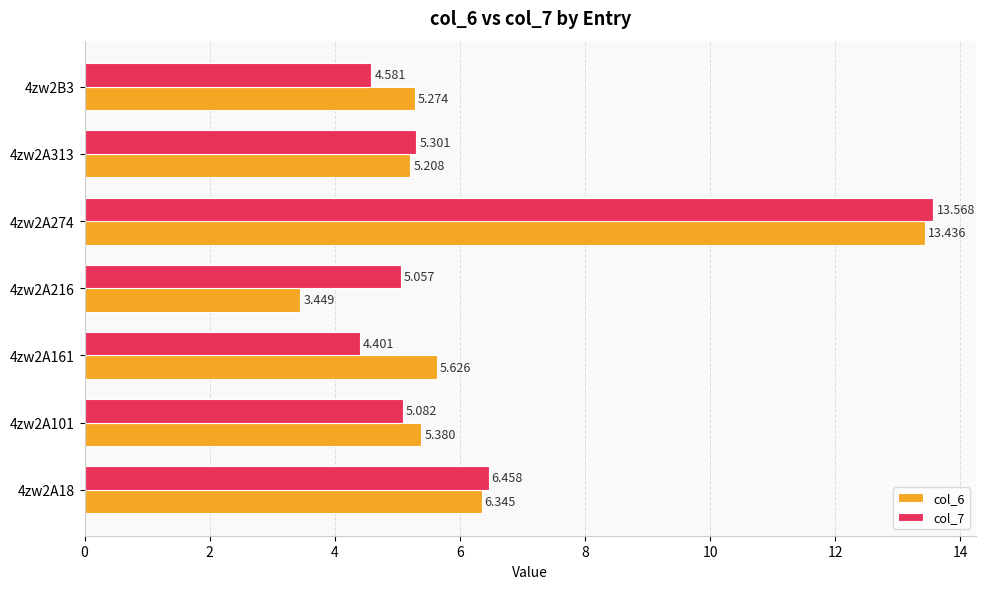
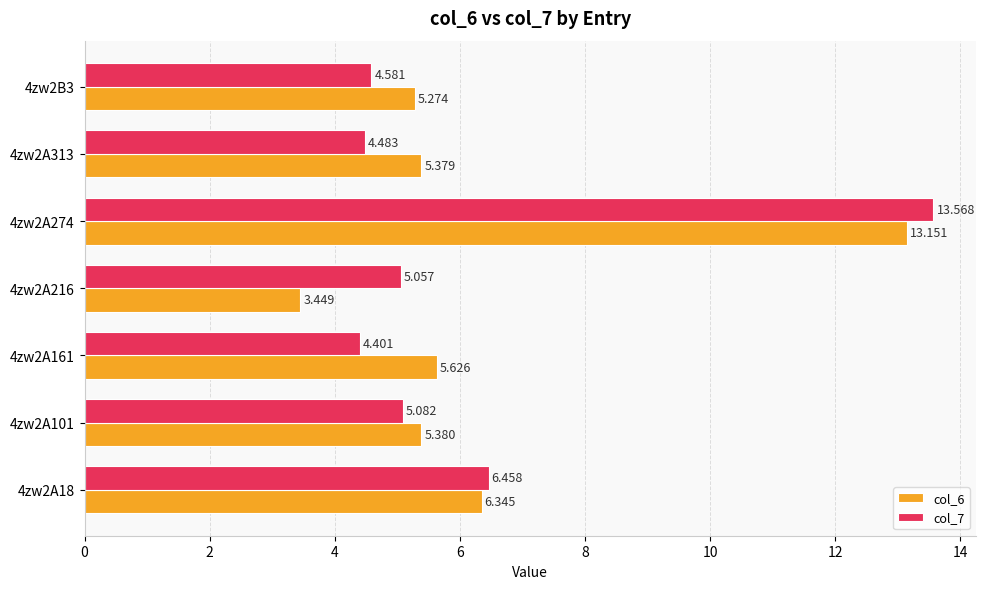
col_7, 4zw2A313: 5.301 -> 4.483
col_6, 4zw2A313: 5.208 -> 5.379
col_6, 4zw2A274: 13.436 -> 13.151
